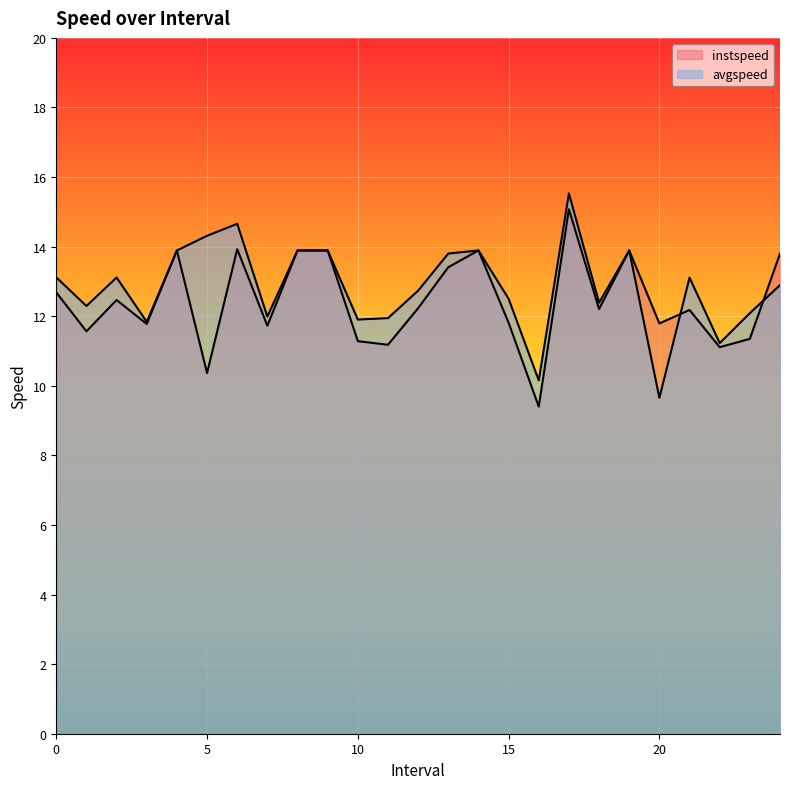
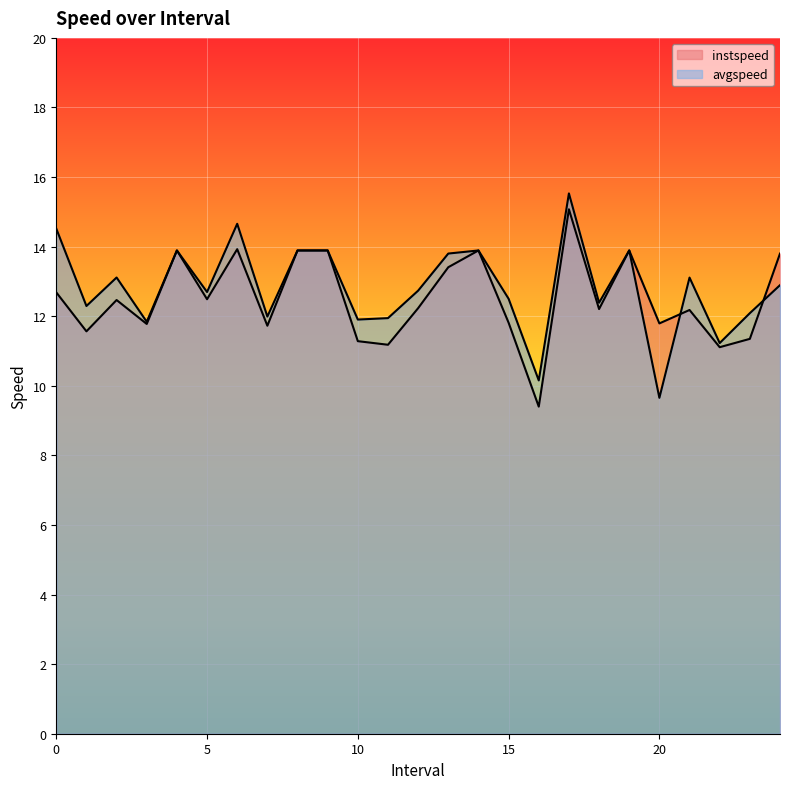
avgspeed, 0: 13.1 -> 14.5
instspeed, 5: 10.4 -> 12.5
avgspeed, 5: 14.3 -> 12.7
